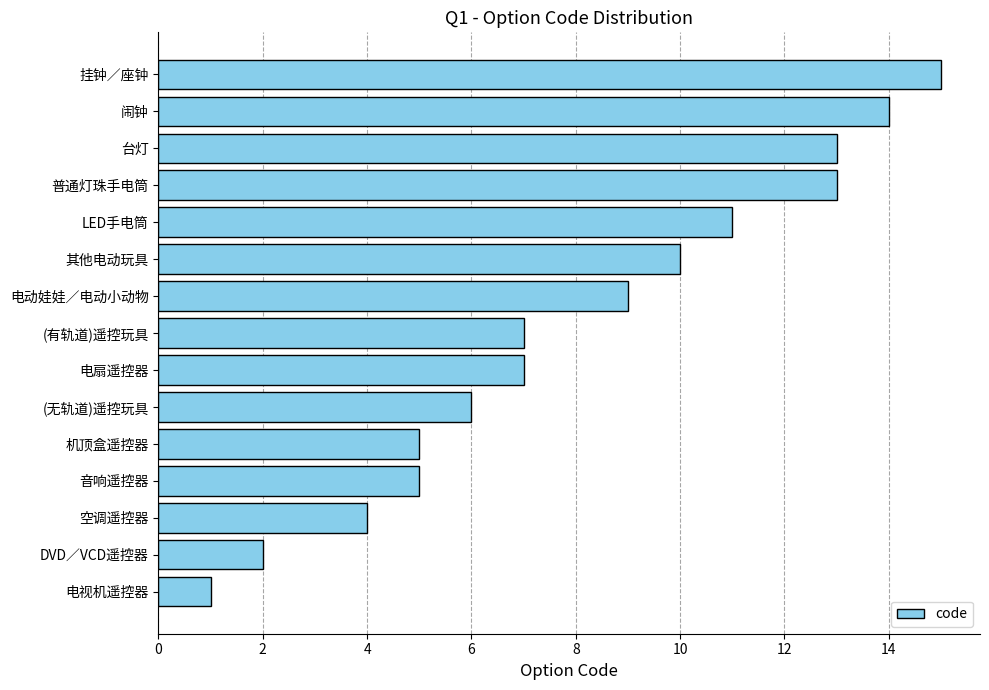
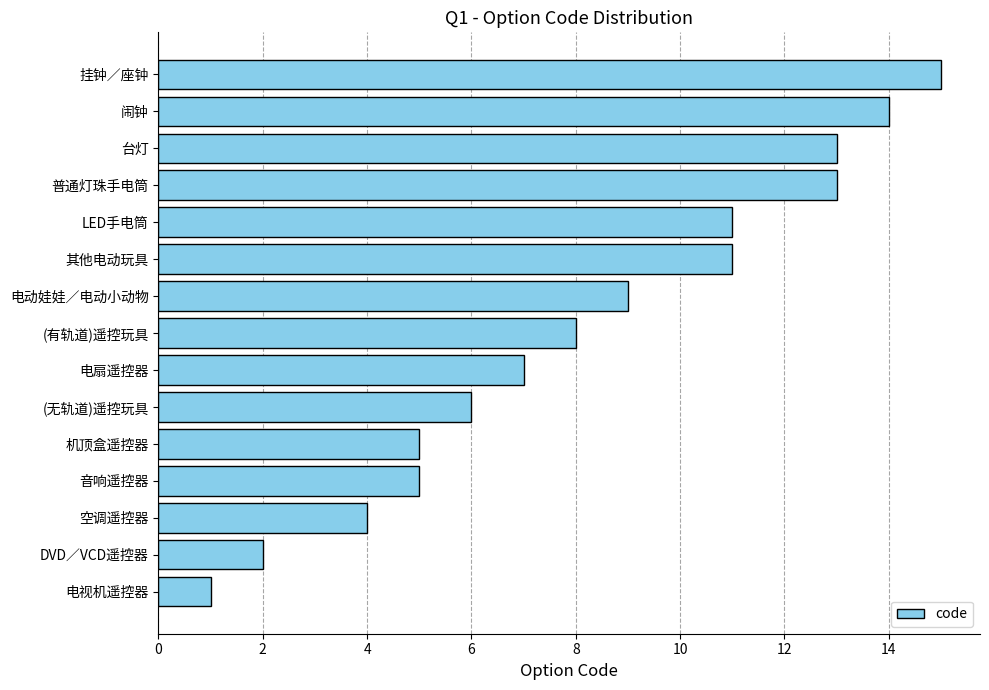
其他电动玩具: 10 -> 11
(有轨道)遥控玩具: 7 -> 8
